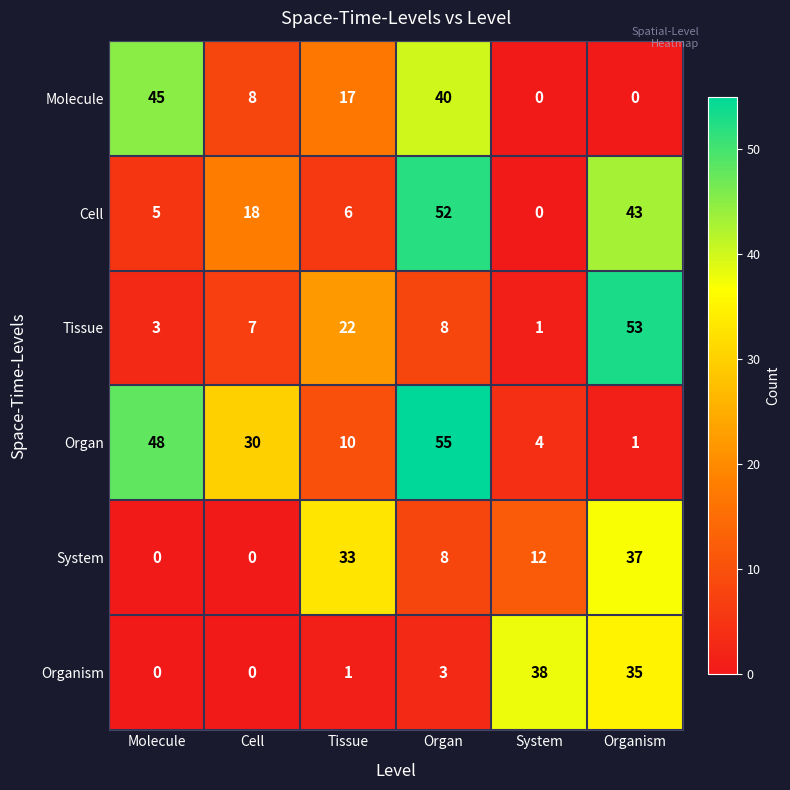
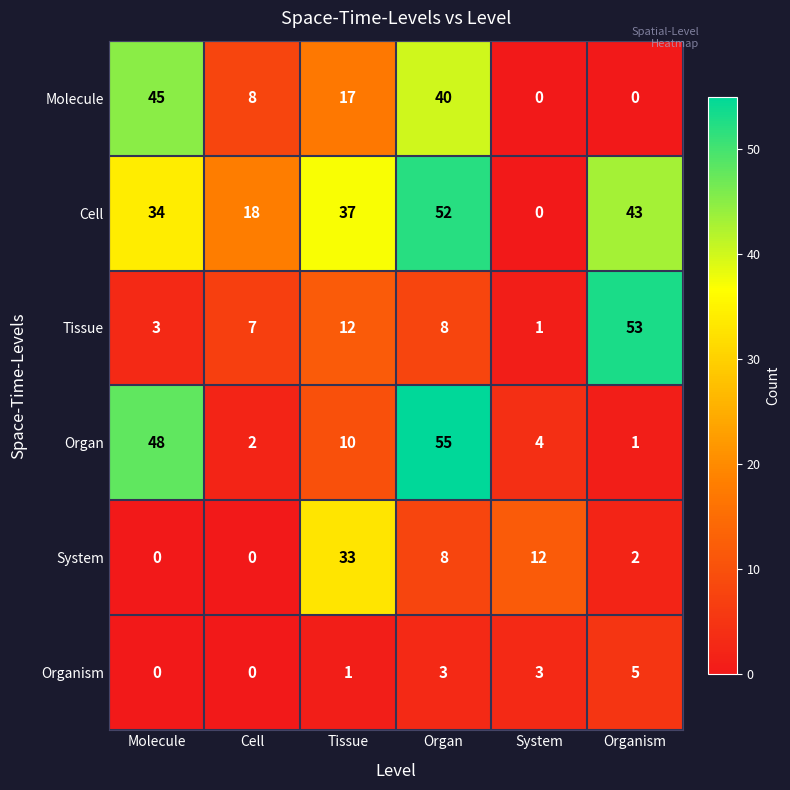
Cell, Molecule: 5 -> 34
Cell, Tissue: 6 -> 37
Tissue, Tissue: 22 -> 12
Organ, Cell: 30 -> 2
System, Organism: 37 -> 2
Organism, System: 38 -> 3
Organism, Organism: 35 -> 5
